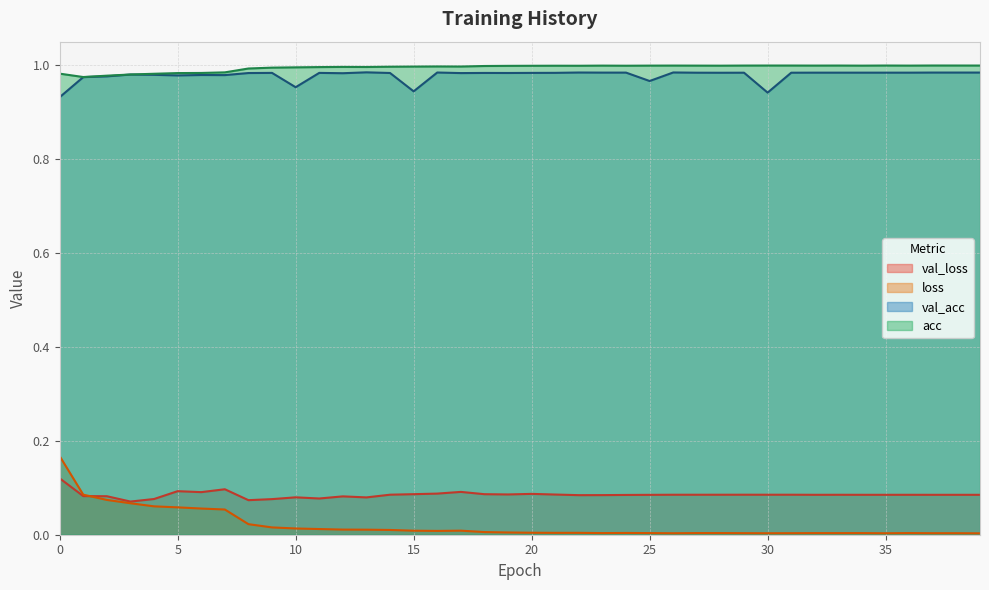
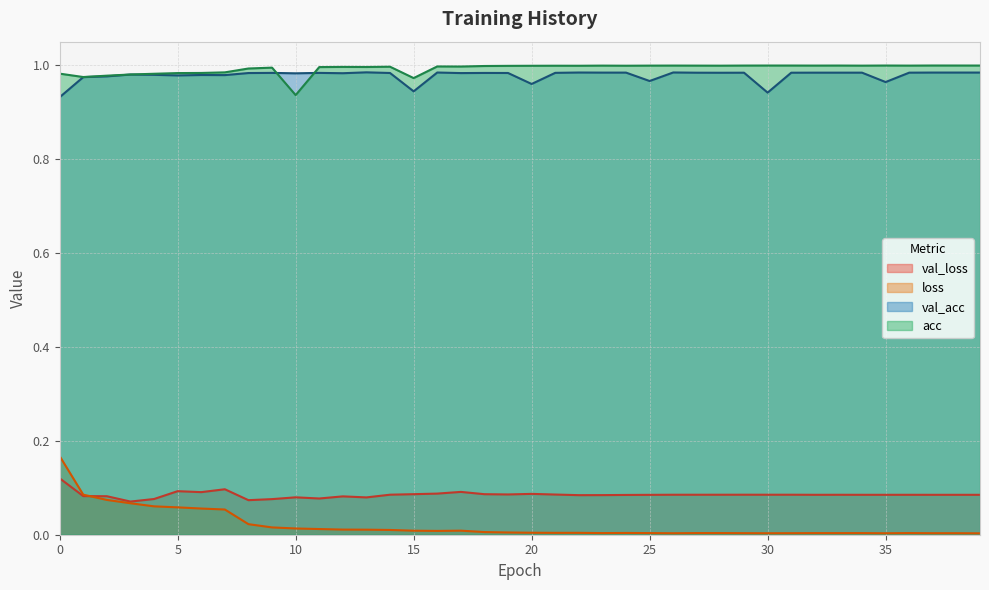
val_acc, 10: 0.95 -> 0.98
acc, 10: 1.00 -> 0.94
acc, 15: 1.00 -> 0.97
val_acc, 20: 0.98 -> 0.96
val_acc, 35: 0.98 -> 0.96
